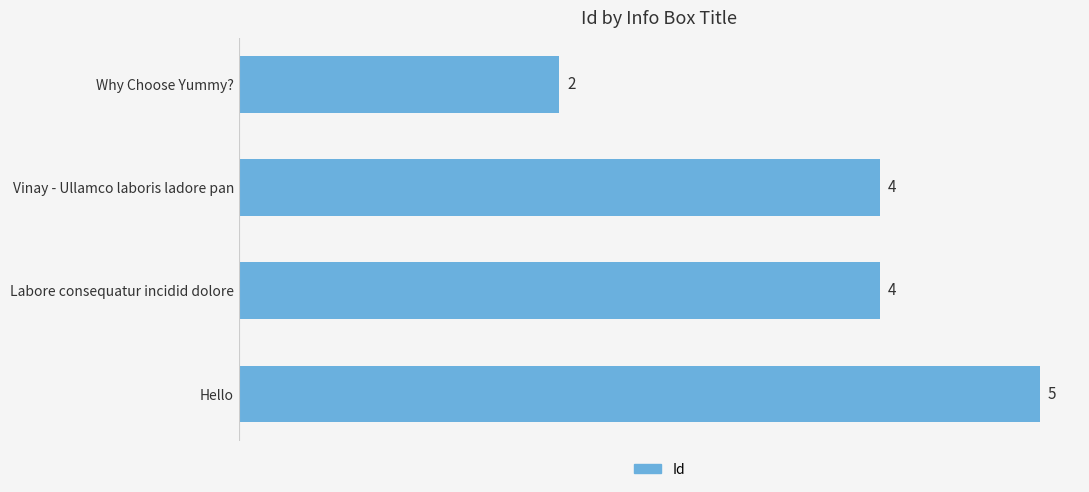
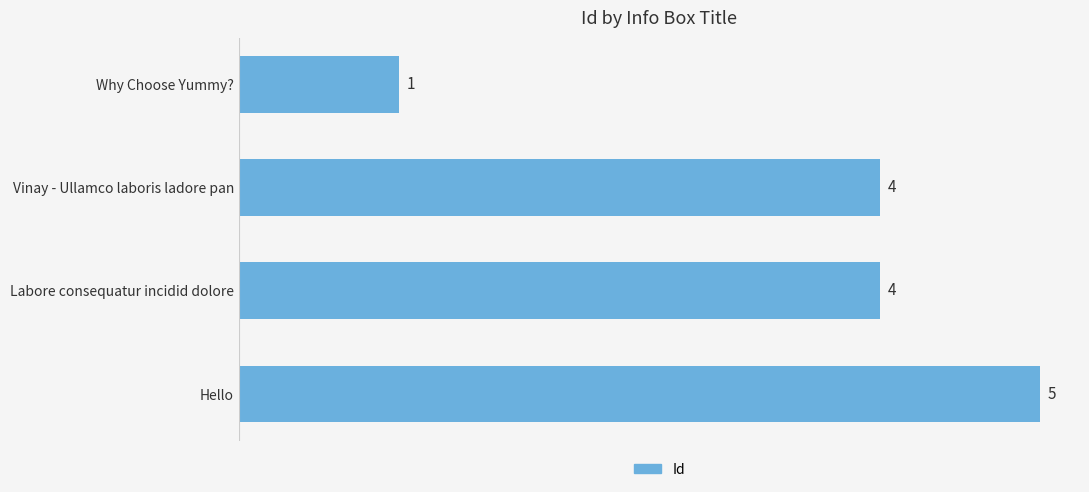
Why Choose Yummy?: 2 -> 1
